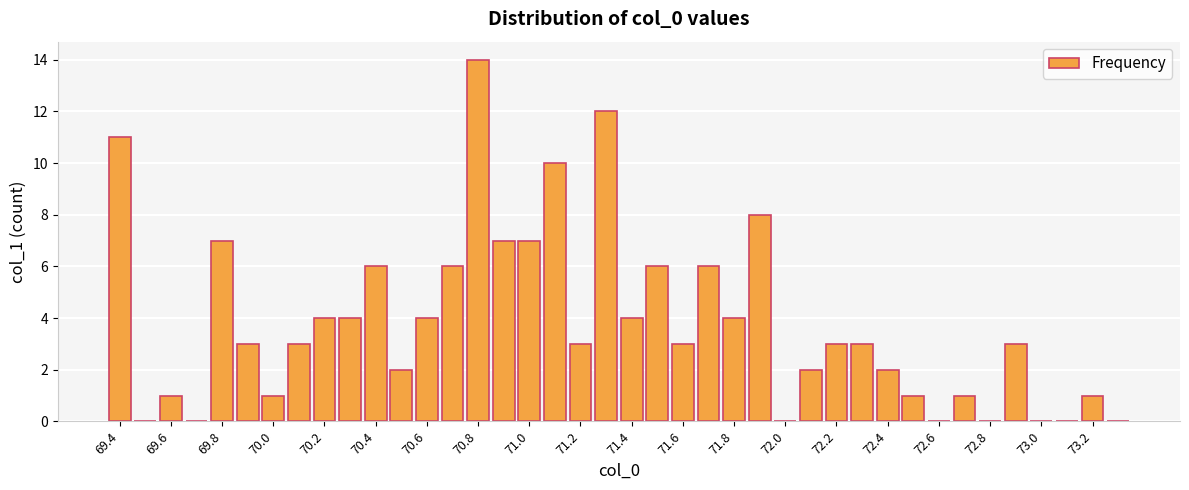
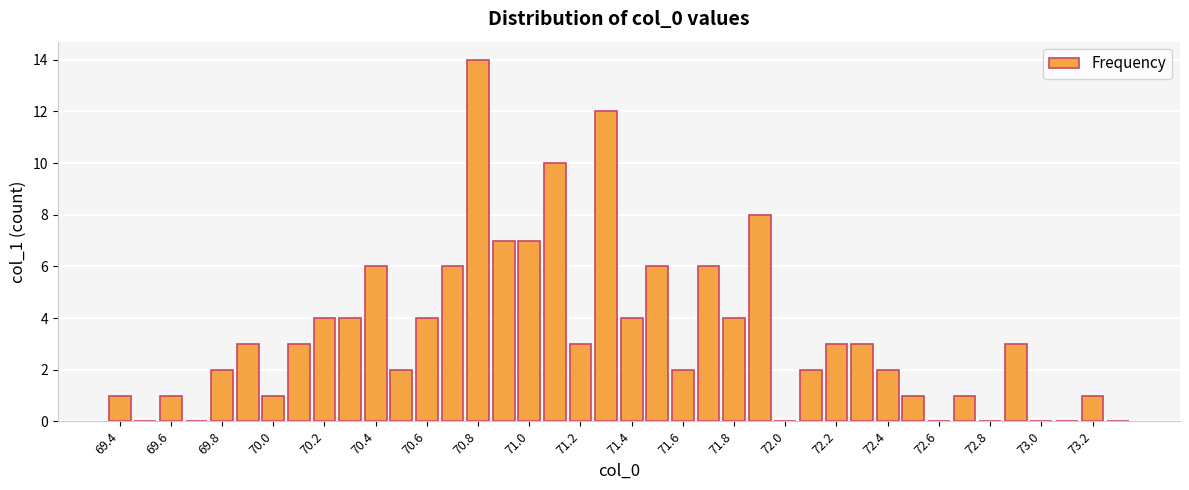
69.4: 11 -> 1
69.8: 7 -> 2
71.6: 3 -> 2
